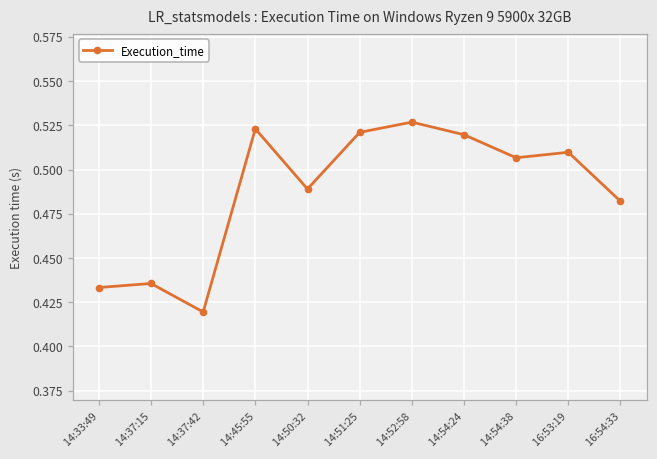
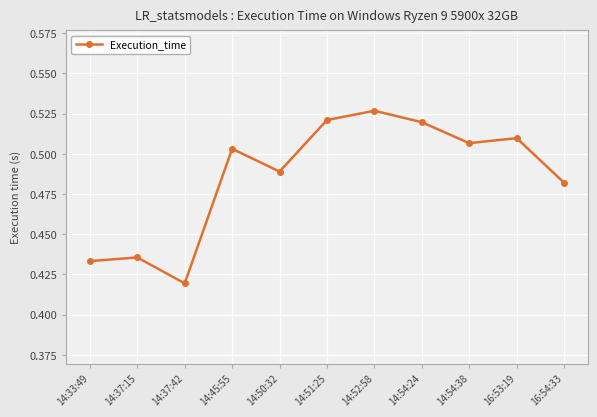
14:45:55: 0.523 -> 0.503
